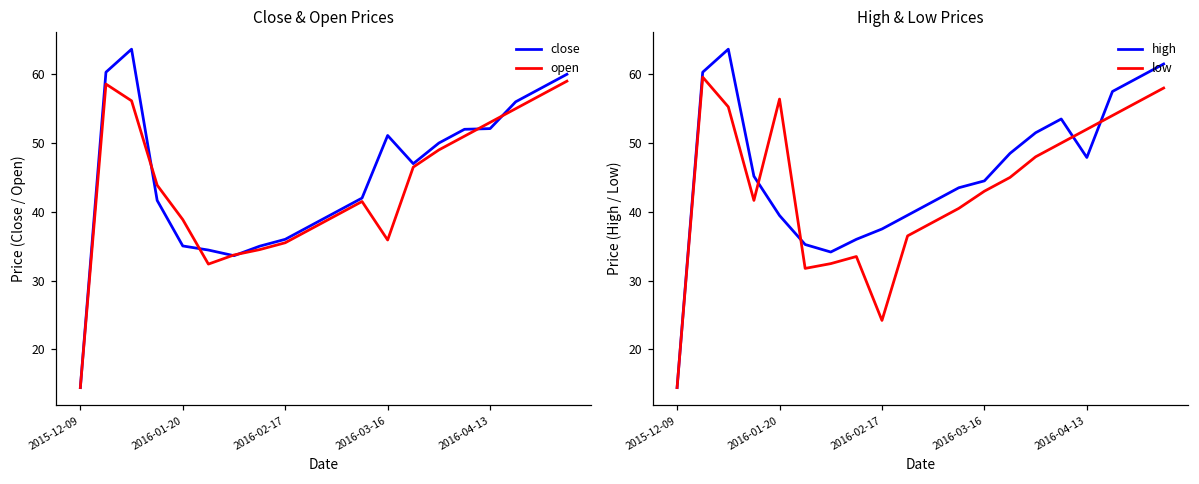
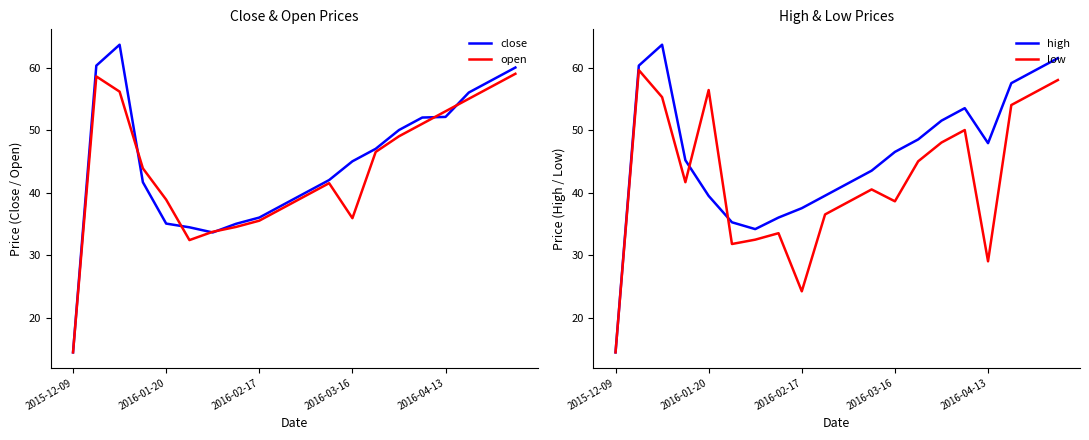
Close & Open Prices, close, 2016-03-16: 51 -> 45
High & Low Prices, high, 2016-03-16: 45 -> 47
High & Low Prices, low, 2016-03-16: 43 -> 39
High & Low Prices, low, 2016-04-13: 52 -> 29
